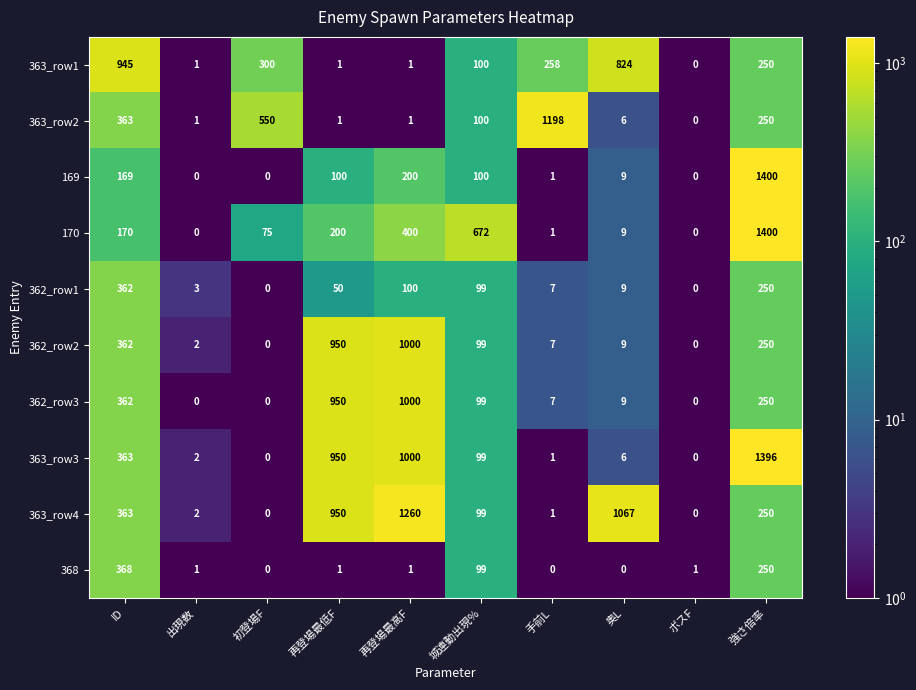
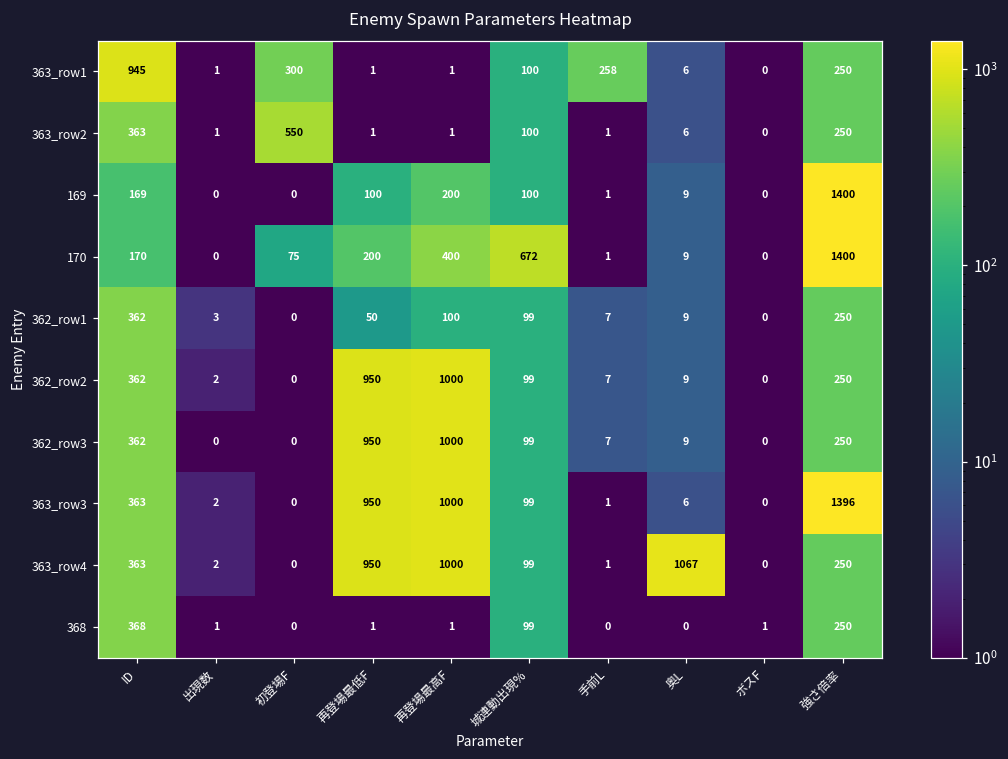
363_row1, 奥L: 824 -> 6
363_row2, 手前L: 1198 -> 1
363_row4, 再登場最高F: 1260 -> 1000
